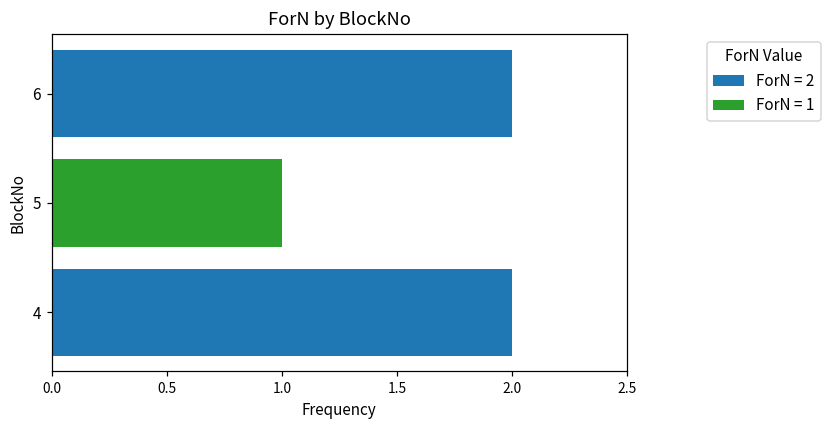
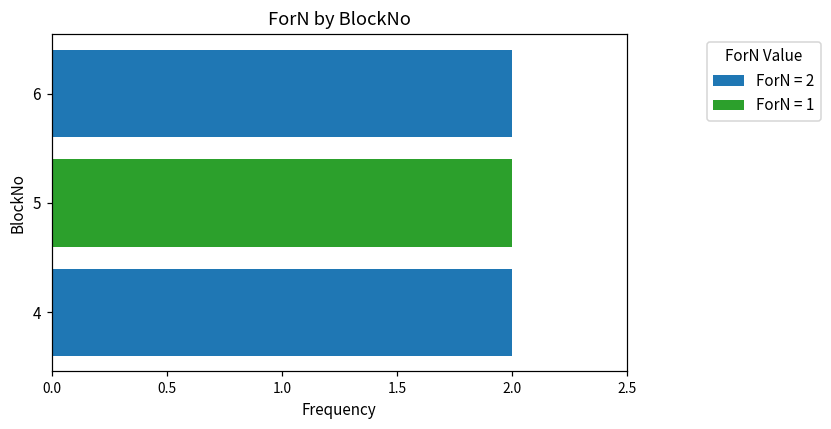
5: 1 -> 2
